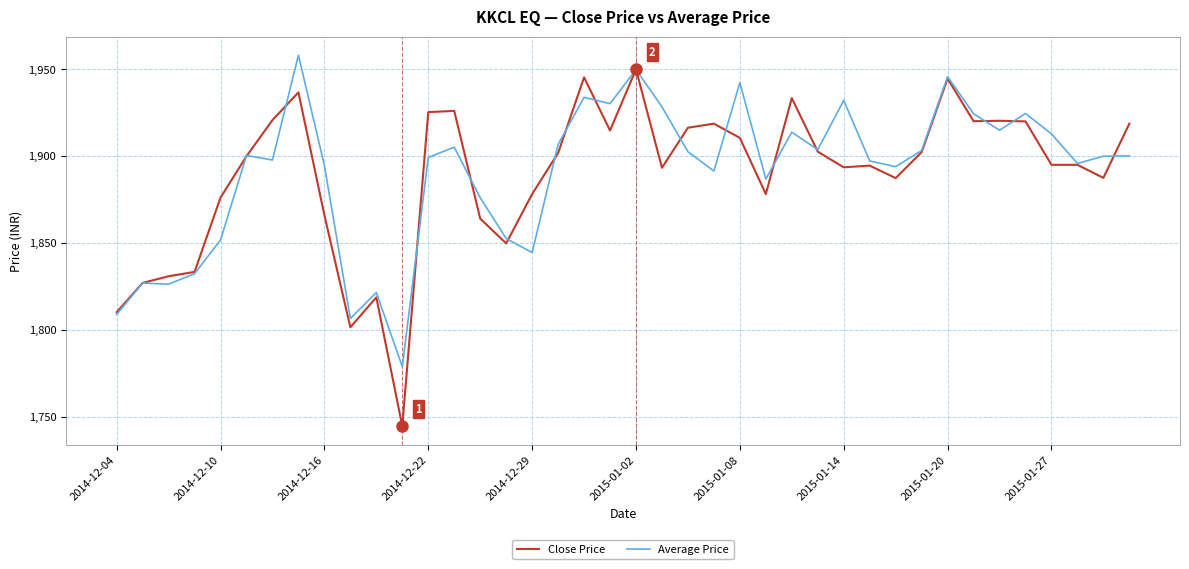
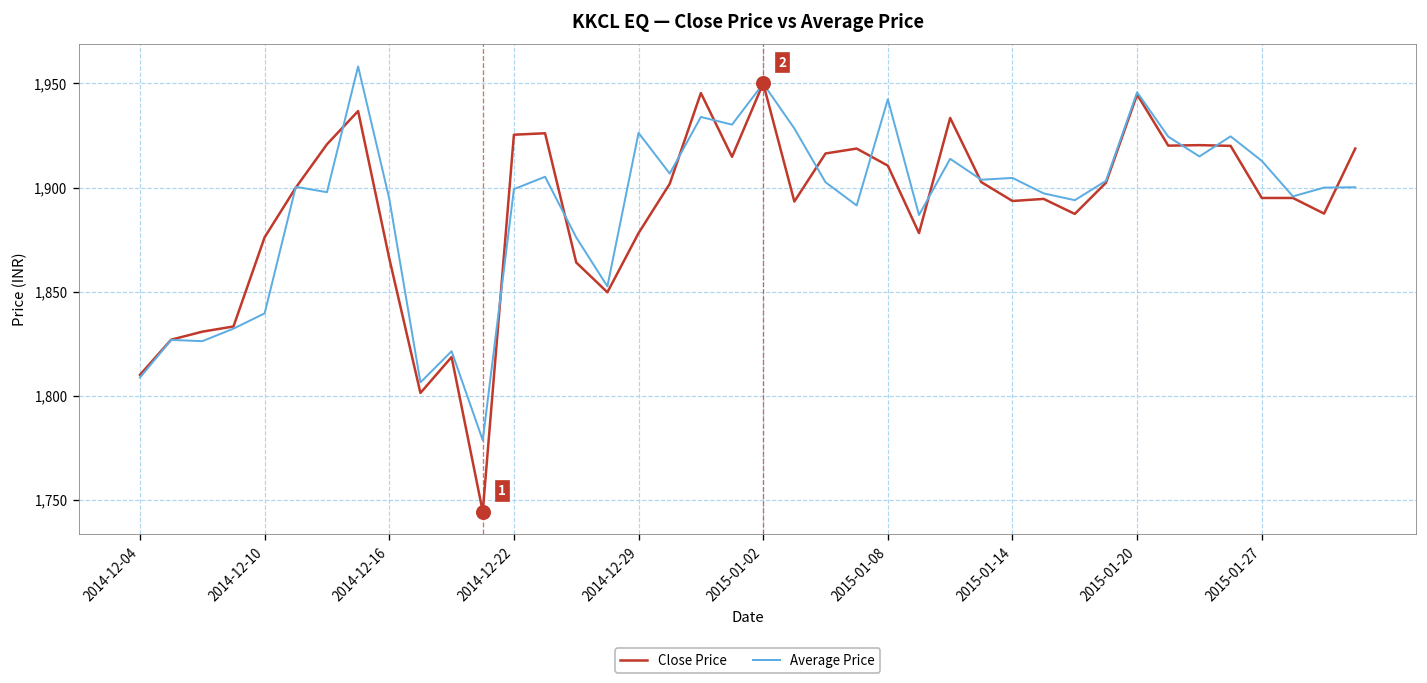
Average Price, 2014-12-10: 1,852 -> 1,840
Average Price, 2014-12-29: 1,844 -> 1,926
Average Price, 2015-01-14: 1,932 -> 1,905
